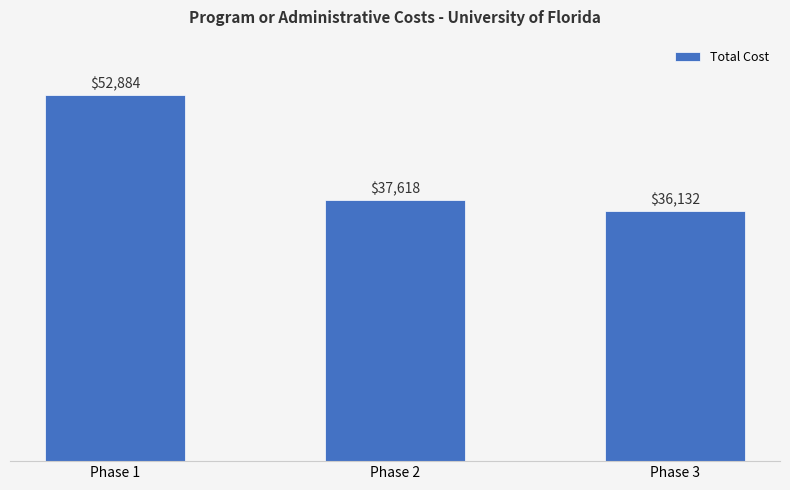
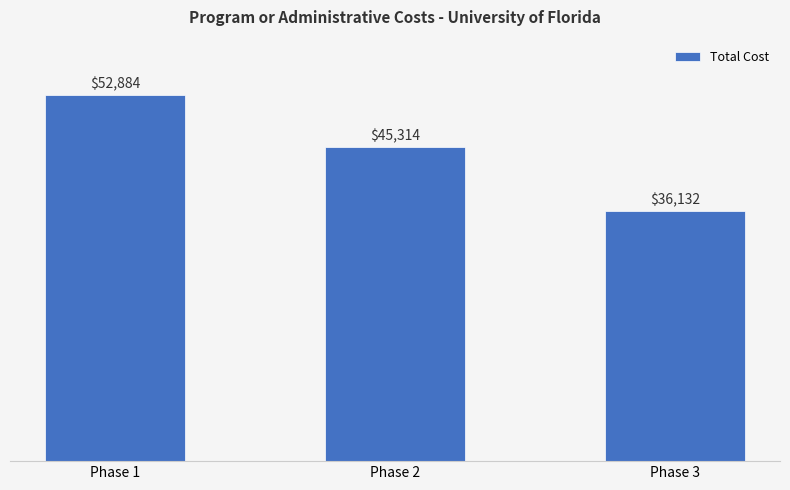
Phase 2: $37,618 -> $45,314
